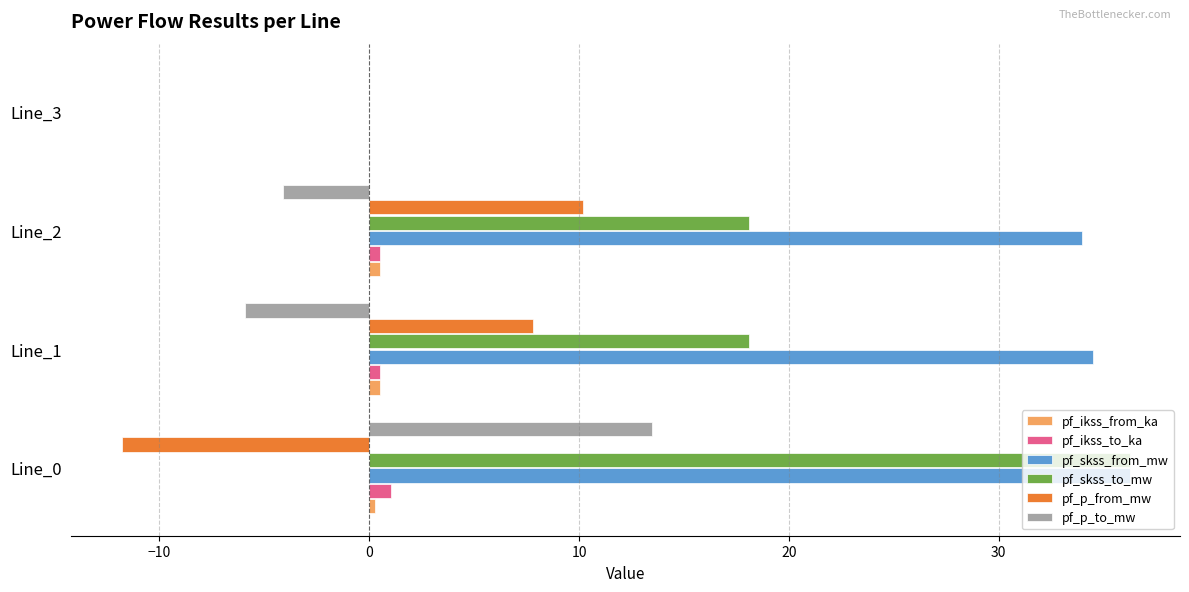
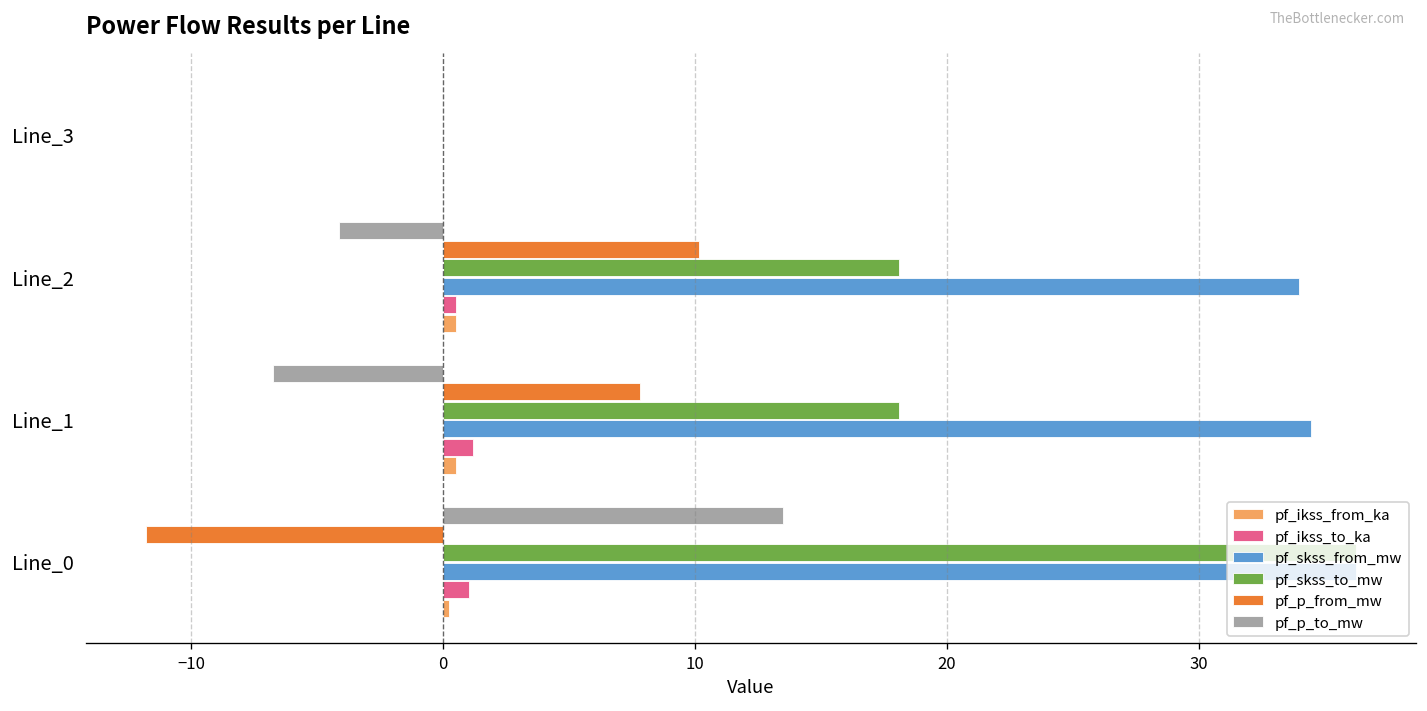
pf_p_to_mw, Line_1: -5.9 -> -6.7
pf_ikss_to_ka, Line_1: 0.5 -> 1.2
